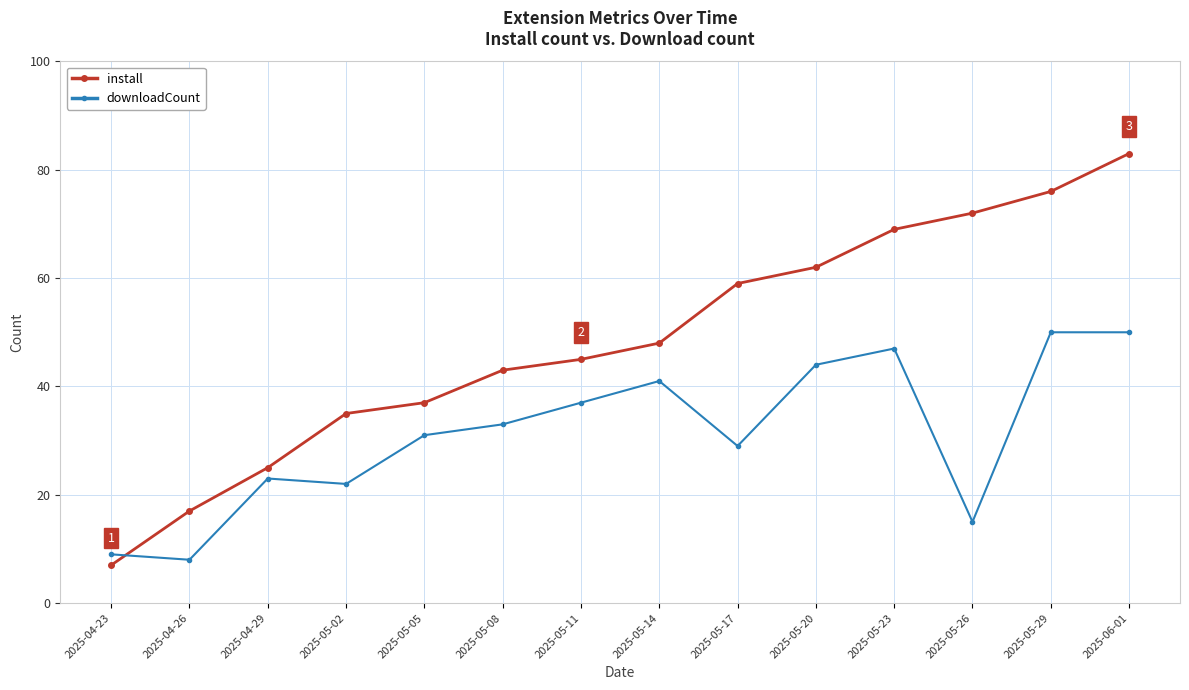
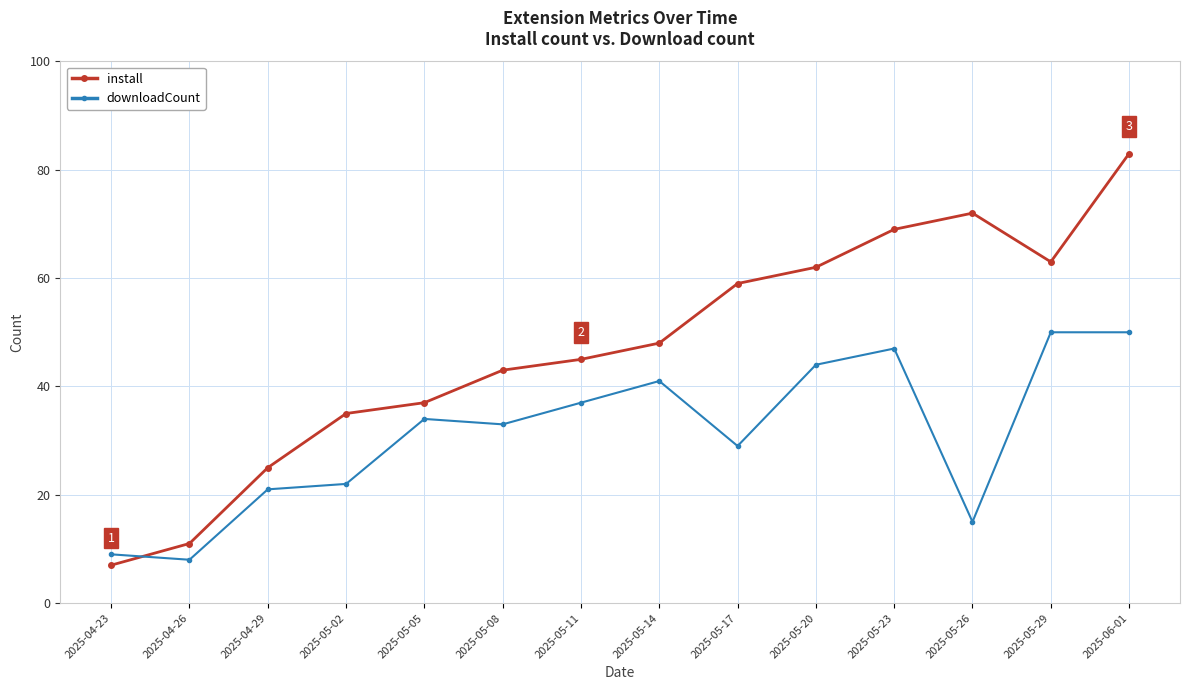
install, 2025-04-26: 17 -> 11
downloadCount, 2025-04-29: 23 -> 21
downloadCount, 2025-05-05: 31 -> 34
install, 2025-05-29: 76 -> 63
